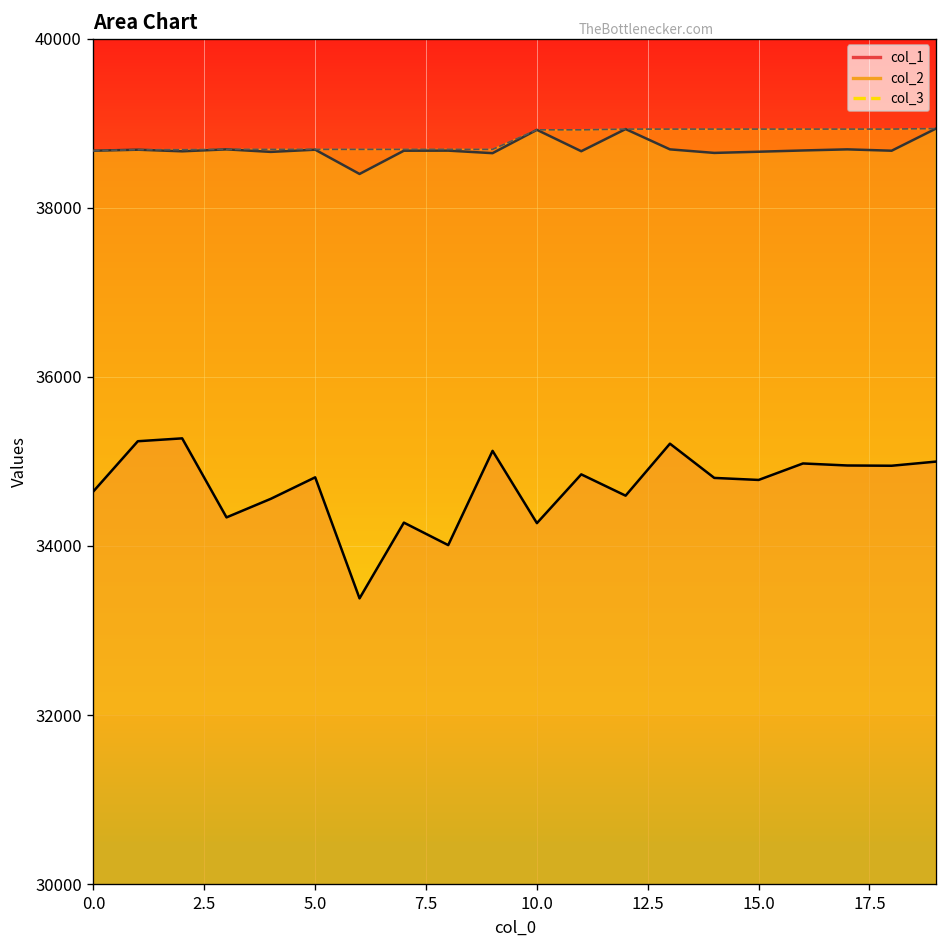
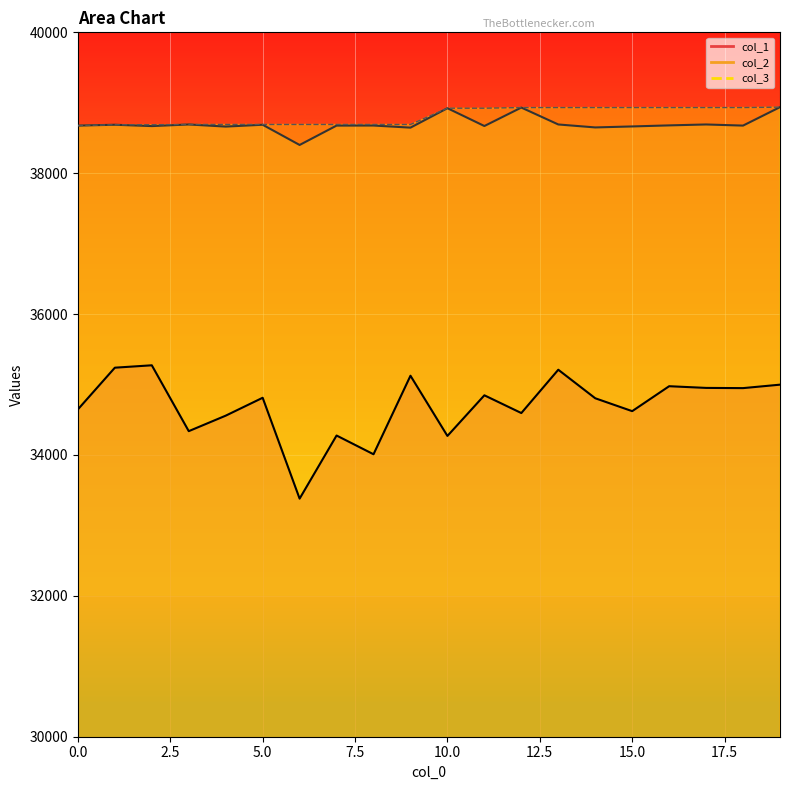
col_1, 15.0: 34800 -> 34600
